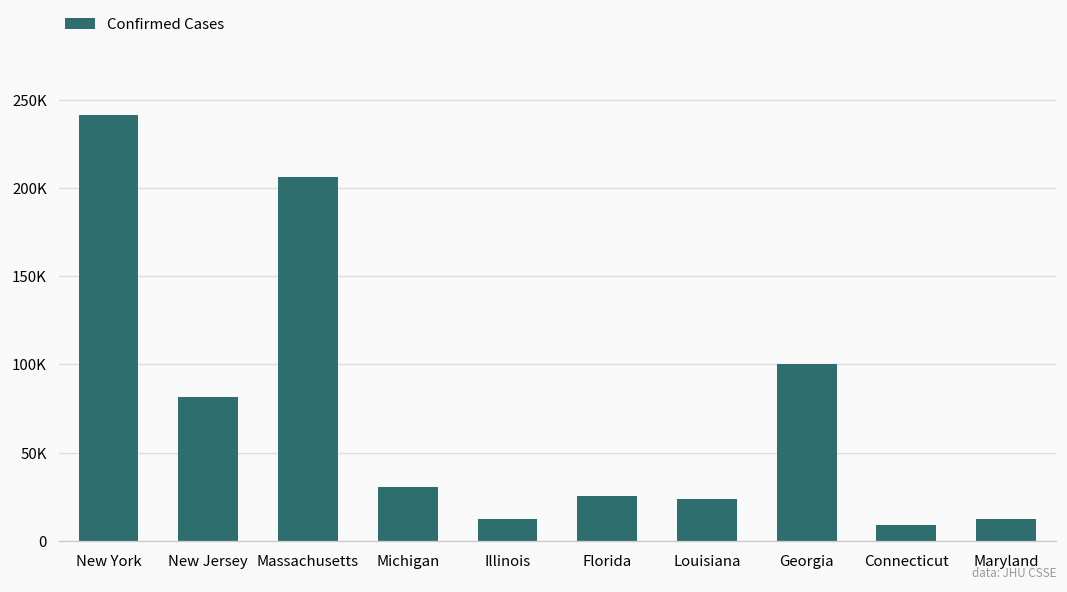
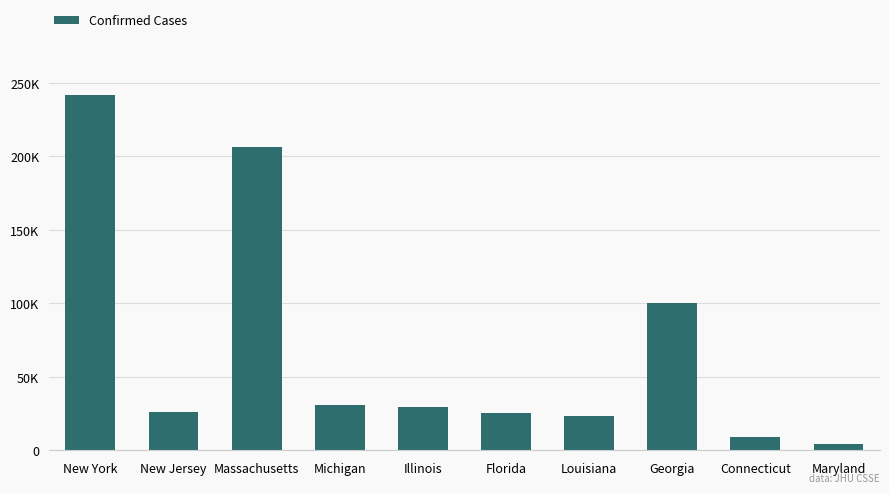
New Jersey: 81000 -> 26000
Illinois: 12000 -> 29000
Maryland: 12000 -> 4000
